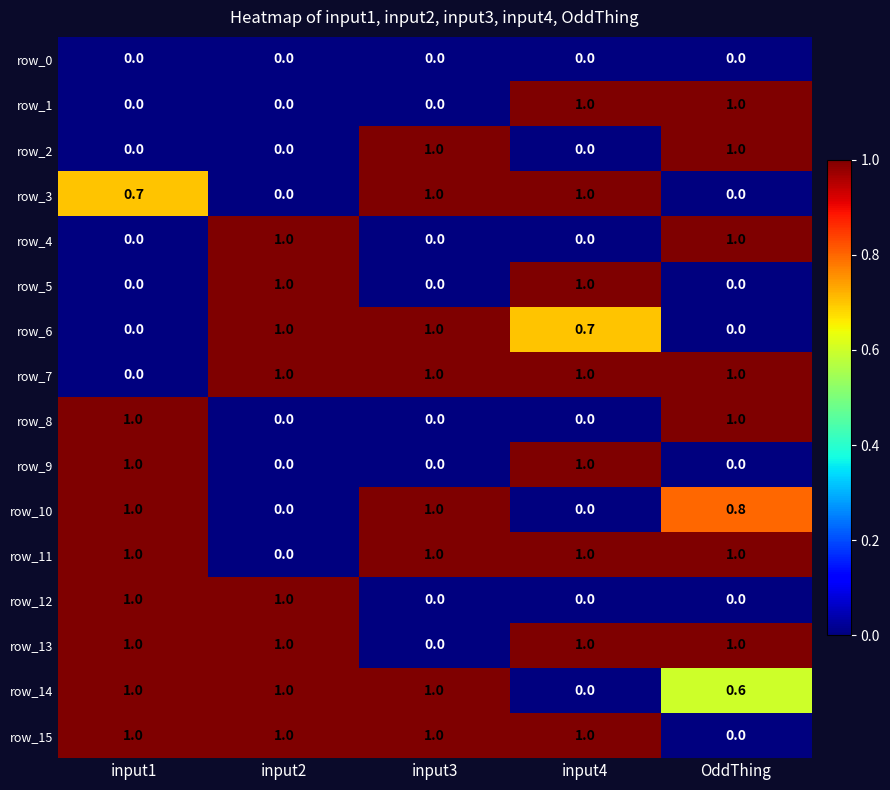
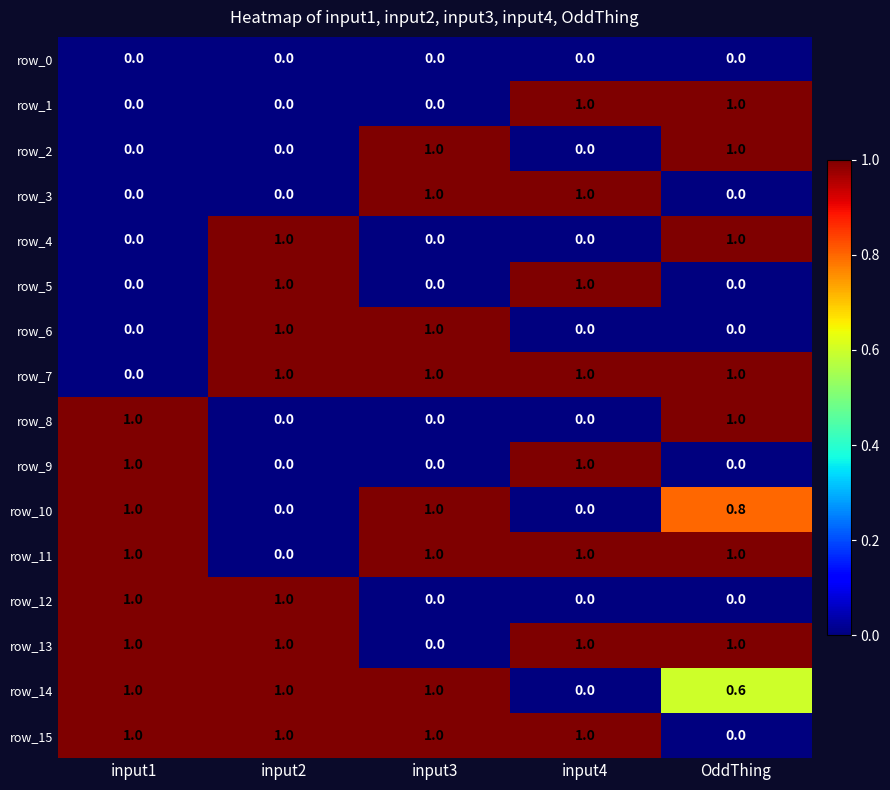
row_3, input1: 0.7 -> 0.0
row_6, input4: 0.7 -> 0.0
